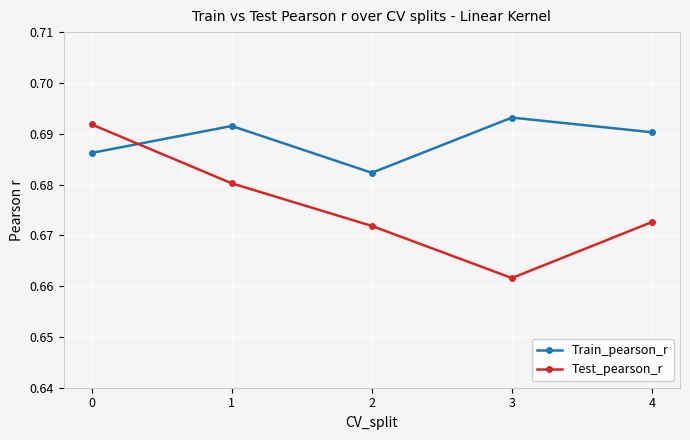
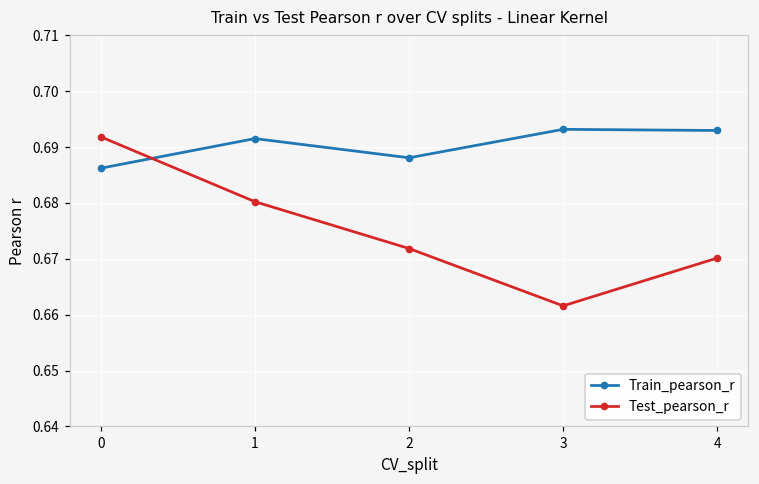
Train_pearson_r, 2: 0.682 -> 0.688
Train_pearson_r, 4: 0.690 -> 0.693
Test_pearson_r, 4: 0.673 -> 0.670
